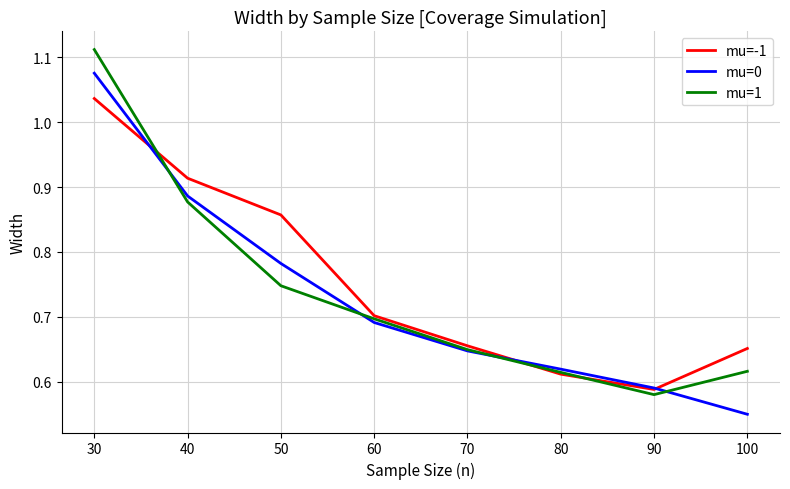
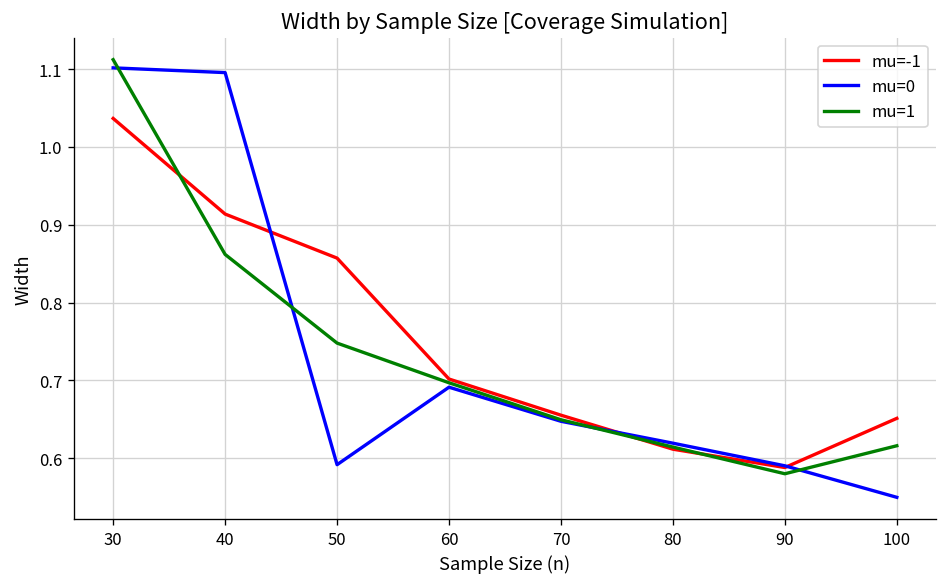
mu=0, 30: 1.08 -> 1.10
mu=0, 40: 0.89 -> 1.10
mu=1, 40: 0.88 -> 0.86
mu=0, 50: 0.78 -> 0.59
